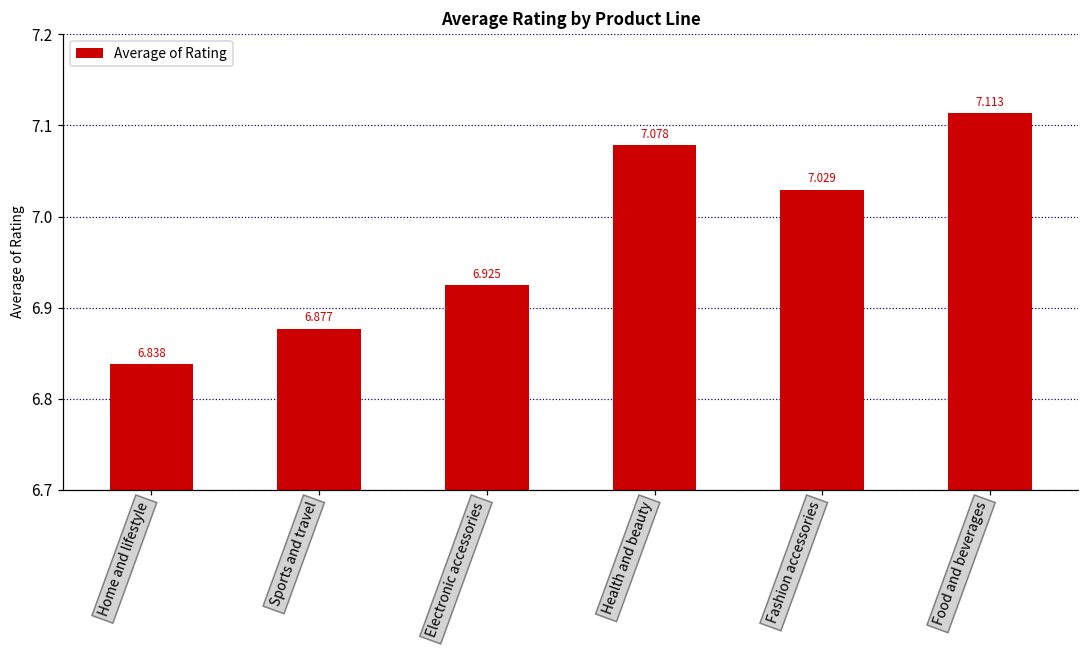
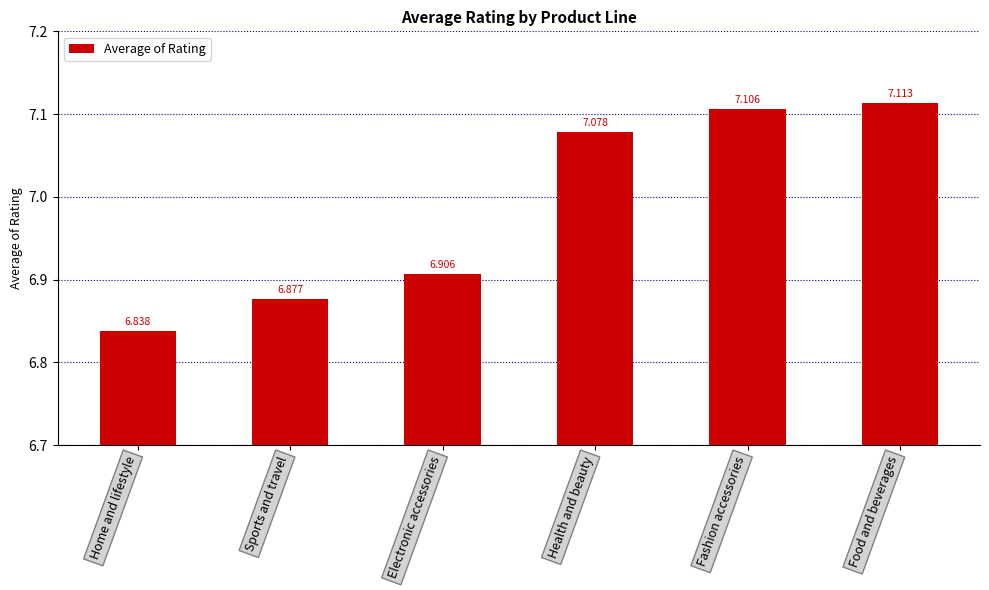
Electronic accessories: 6.925 -> 6.906
Fashion accessories: 7.029 -> 7.106
